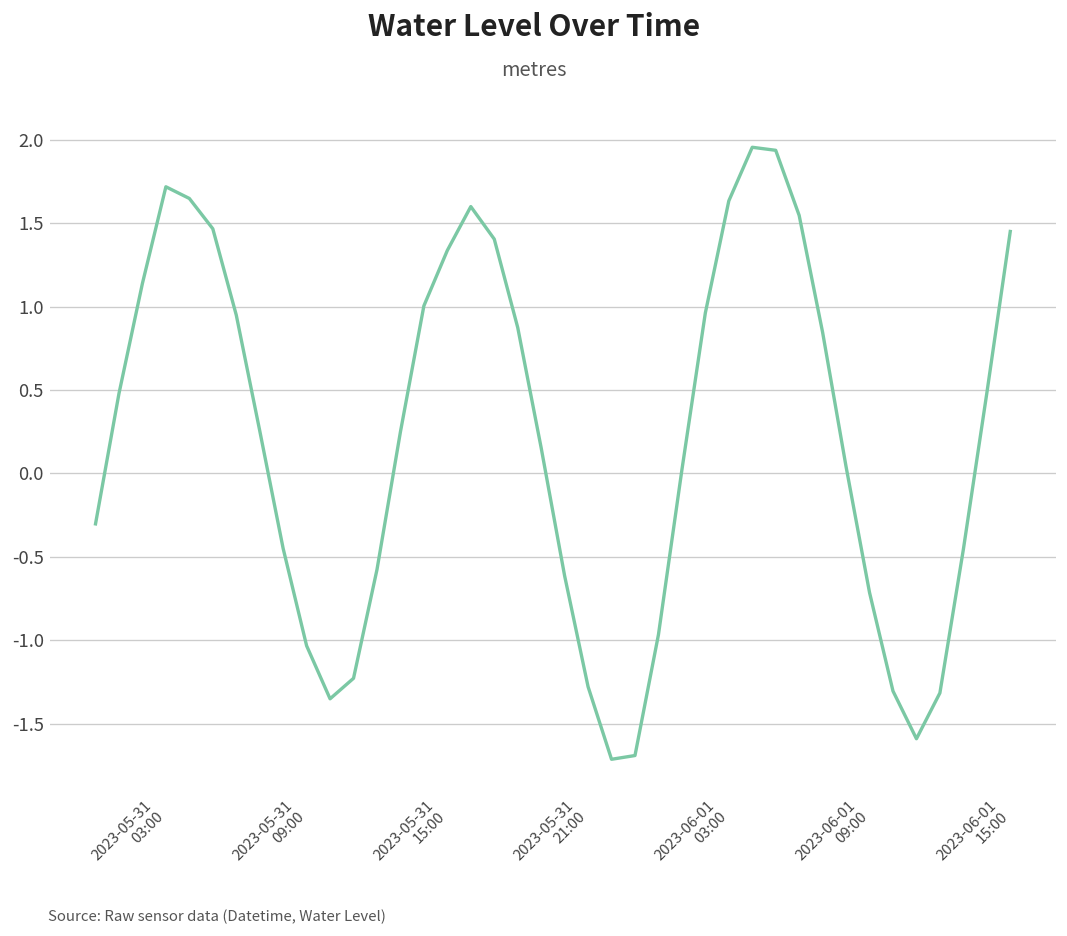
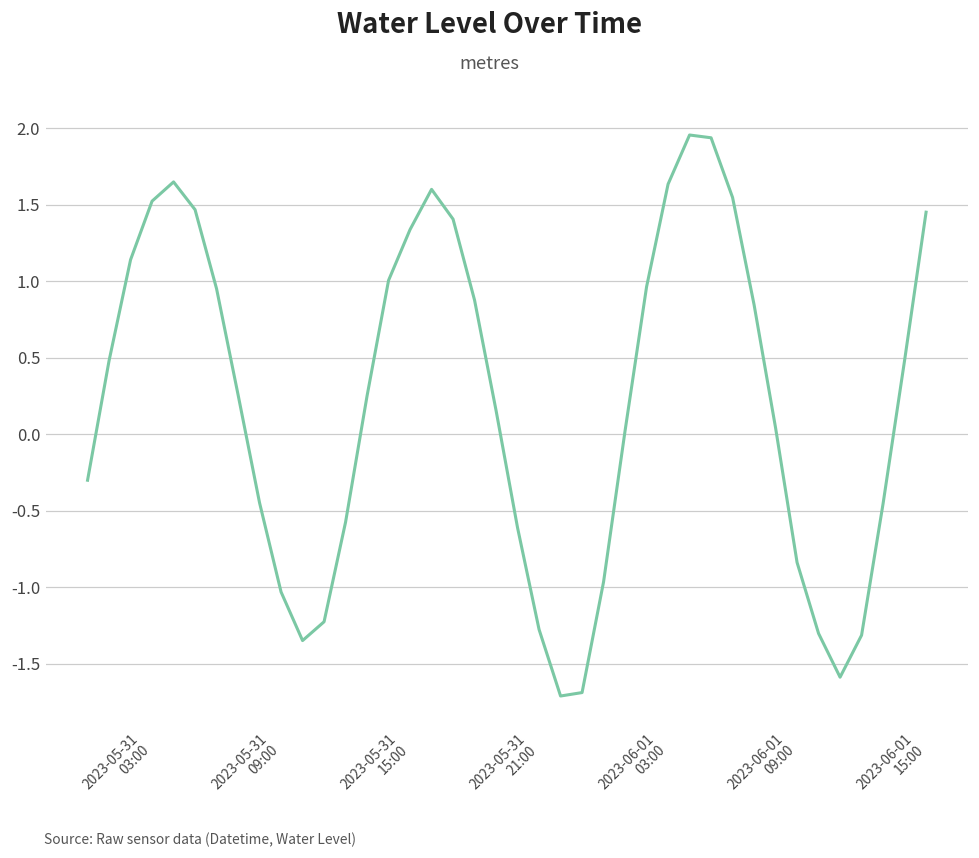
2023-05-31 03:00: 1.72 -> 1.52
2023-06-01 09:00: -0.71 -> -0.84
